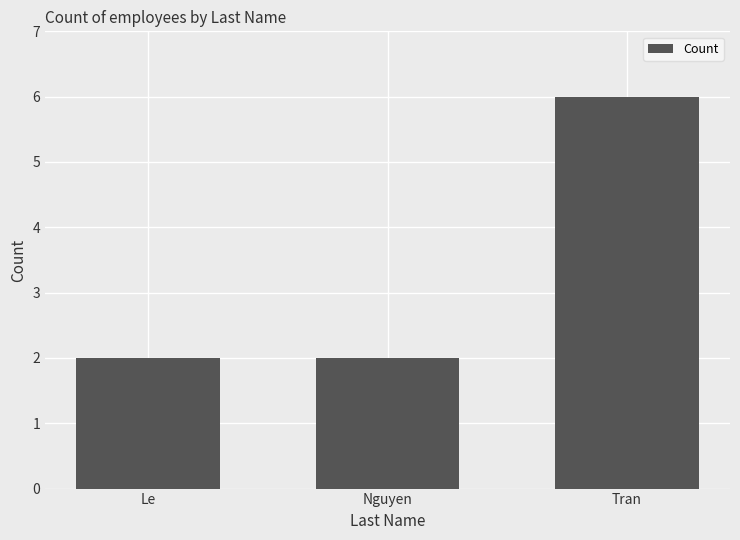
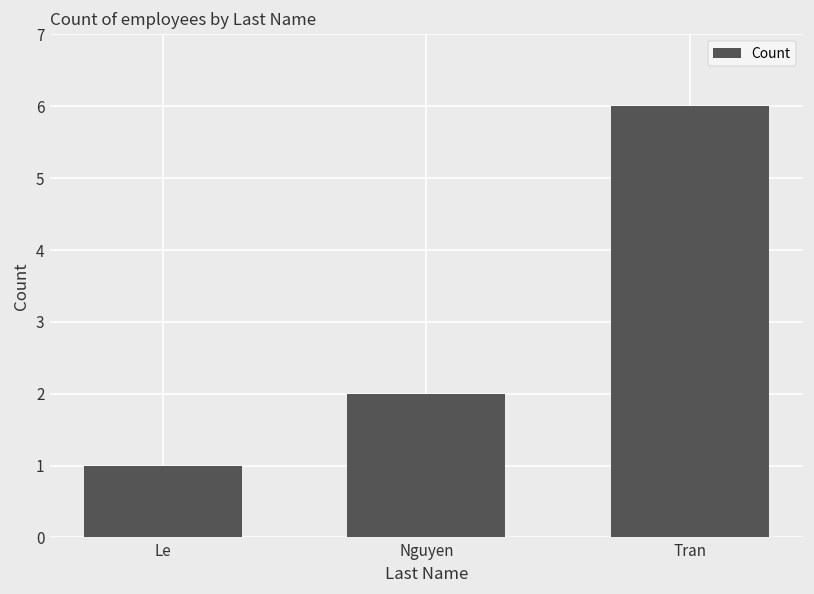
Le: 2 -> 1
